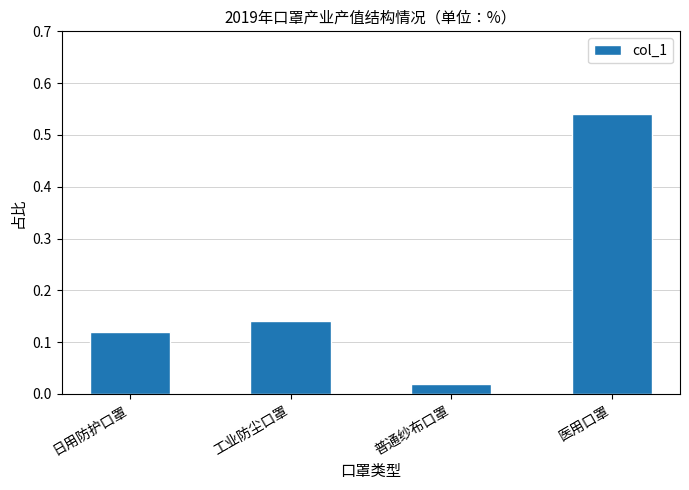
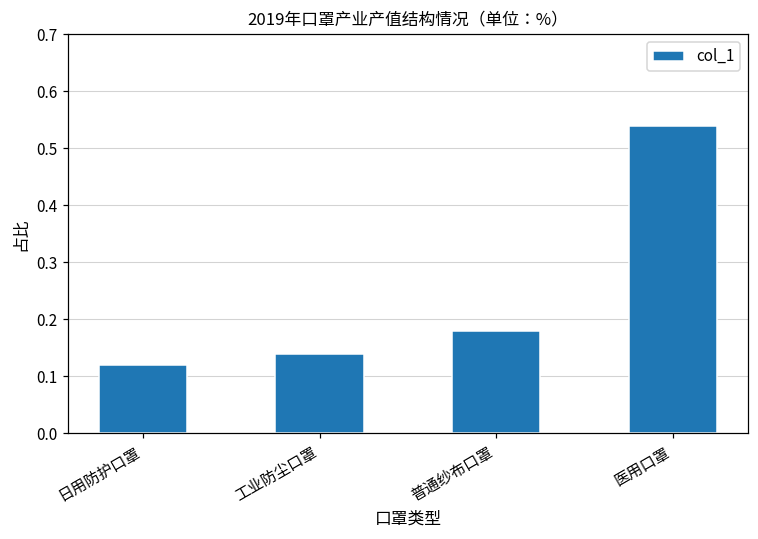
普通纱布口罩: 0.02 -> 0.18
